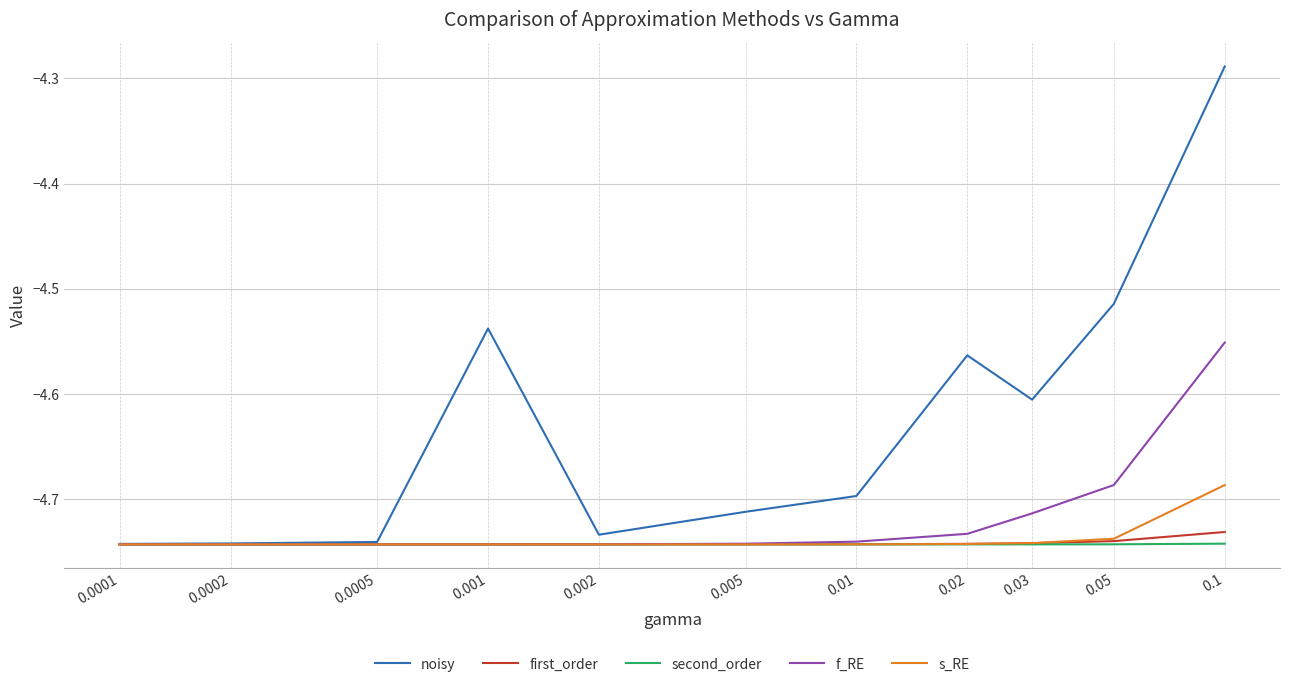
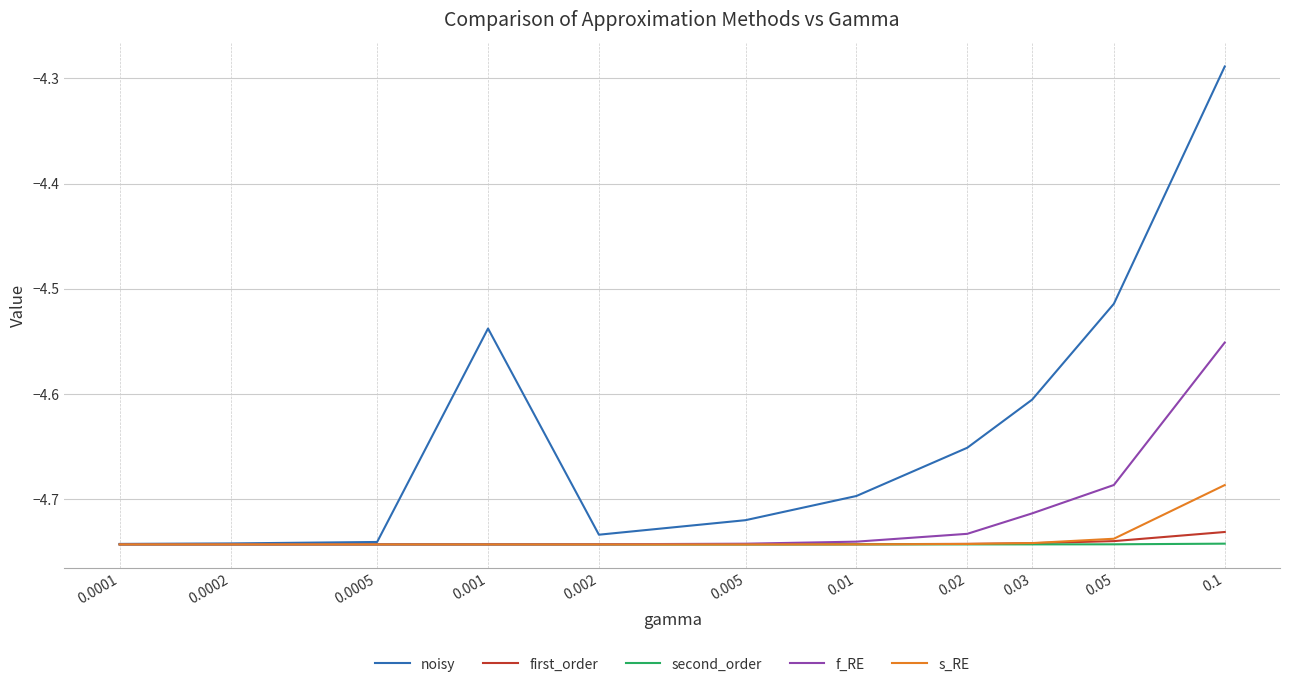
noisy, 0.005: -4.712 -> -4.720
noisy, 0.02: -4.563 -> -4.651
